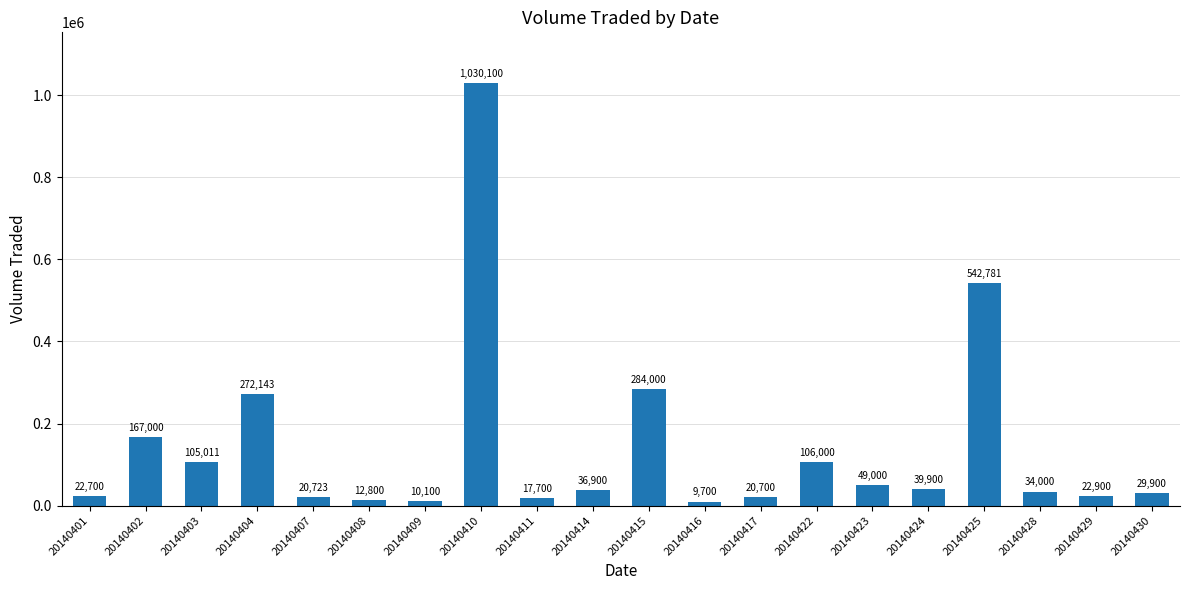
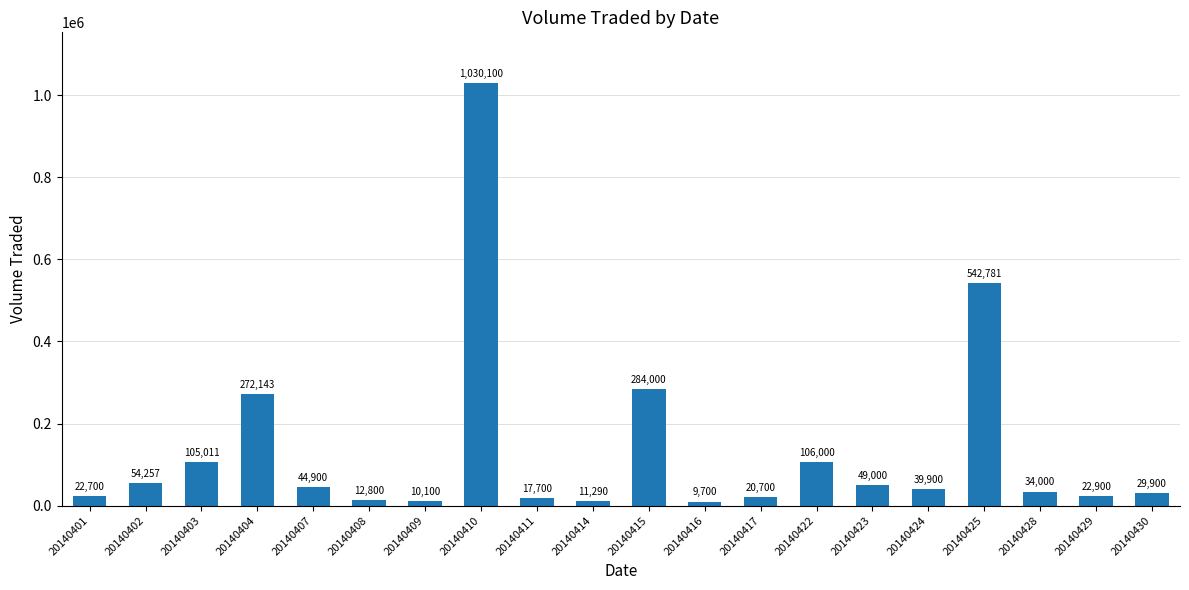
20140402: 167,000 -> 54,257
20140407: 20,723 -> 44,900
20140414: 36,900 -> 11,290
